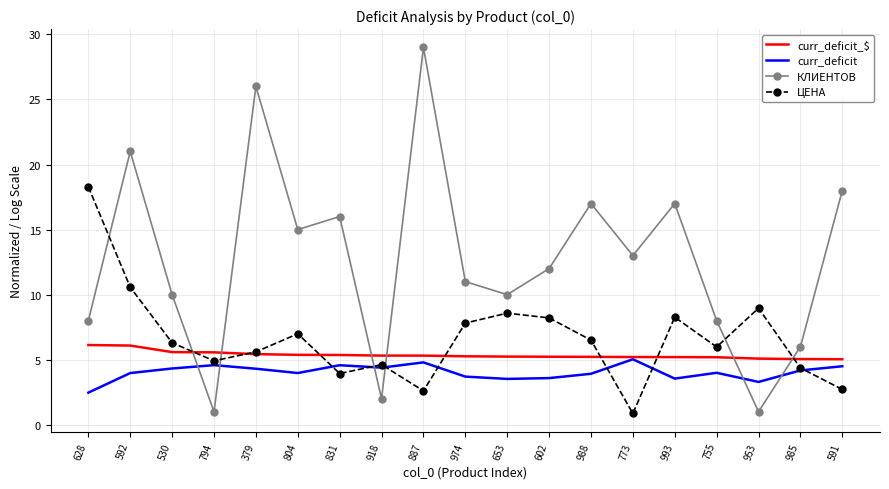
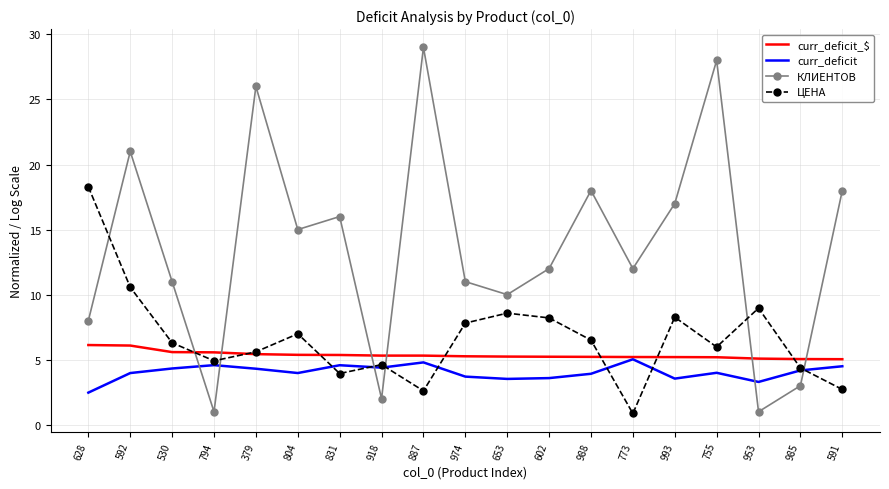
КЛИЕНТОВ, 530: 10 -> 11
КЛИЕНТОВ, 988: 17 -> 18
КЛИЕНТОВ, 773: 13 -> 12
КЛИЕНТОВ, 755: 8 -> 28
КЛИЕНТОВ, 985: 6 -> 3
